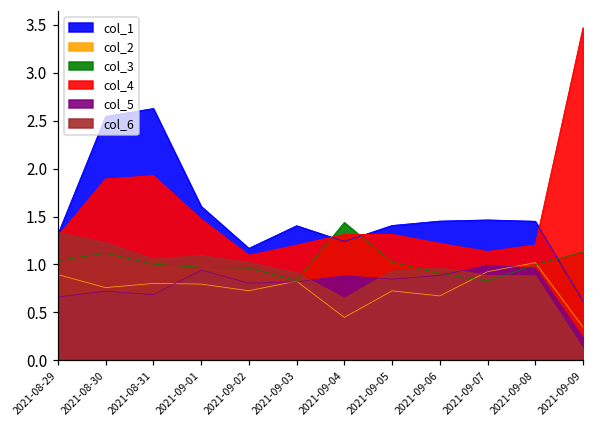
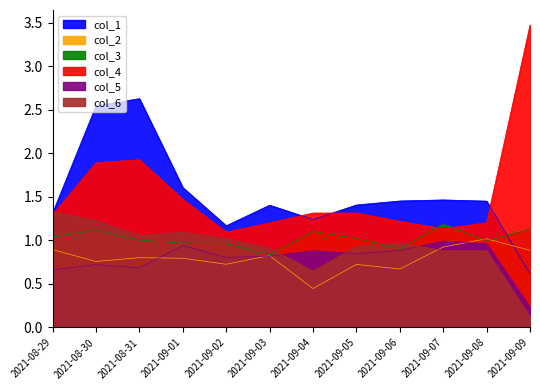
col_3, 2021-09-04: 1.4 -> 1.1
col_3, 2021-09-07: 0.8 -> 1.2
col_2, 2021-09-09: 0.3 -> 0.9
